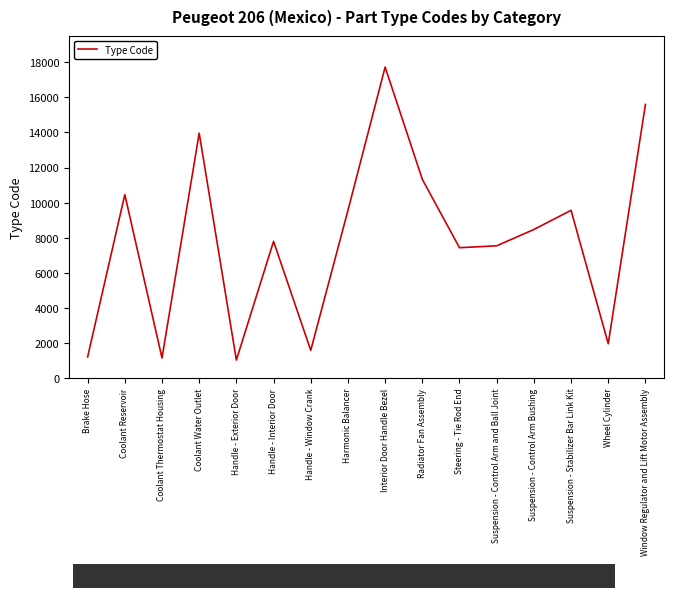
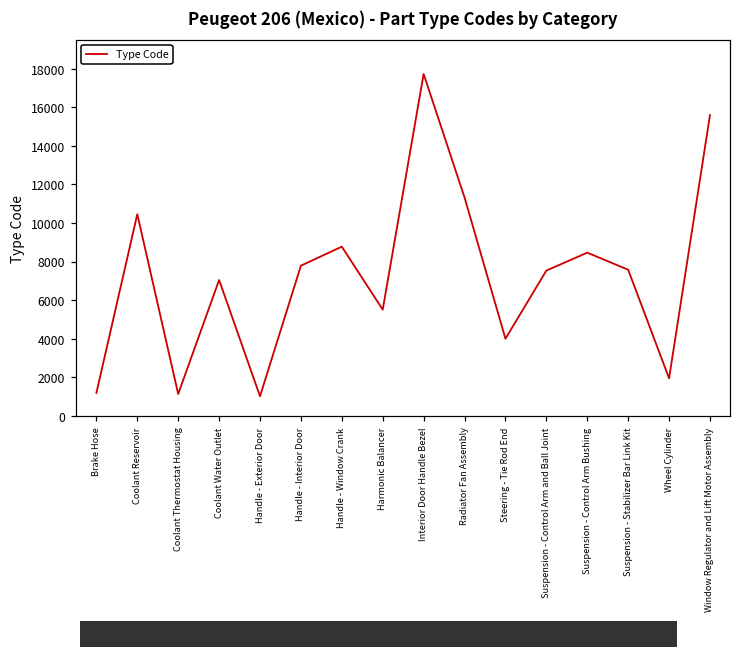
Coolant Water Outlet: 14000 -> 7000
Handle - Window Crank: 1600 -> 8800
Harmonic Balancer: 9600 -> 5500
Steering - Tie Rod End: 7400 -> 4000
Suspension - Stabilizer Bar Link Kit: 9600 -> 7600
